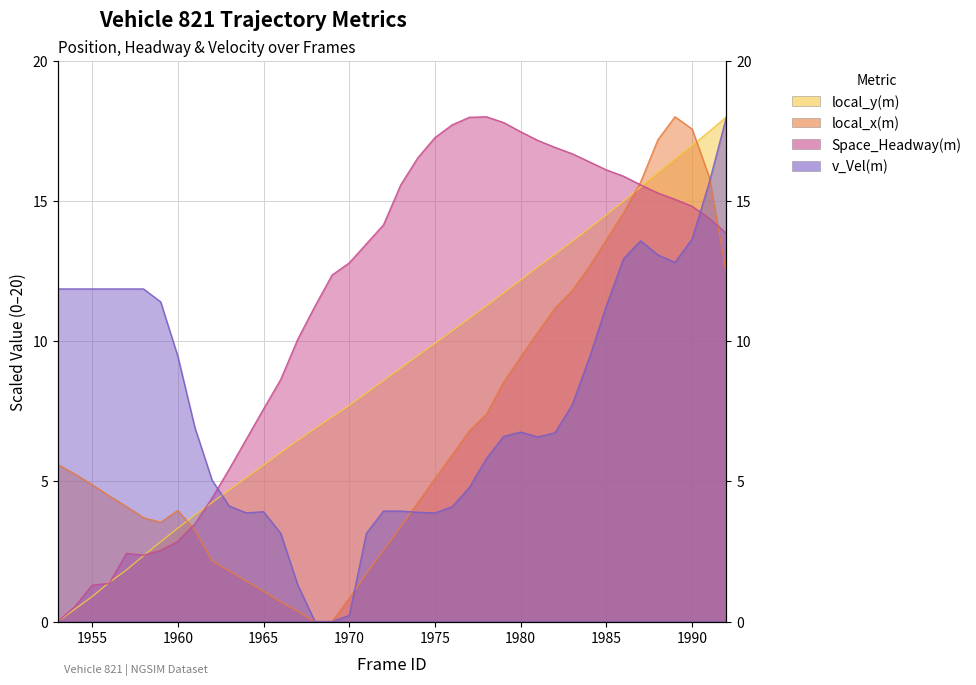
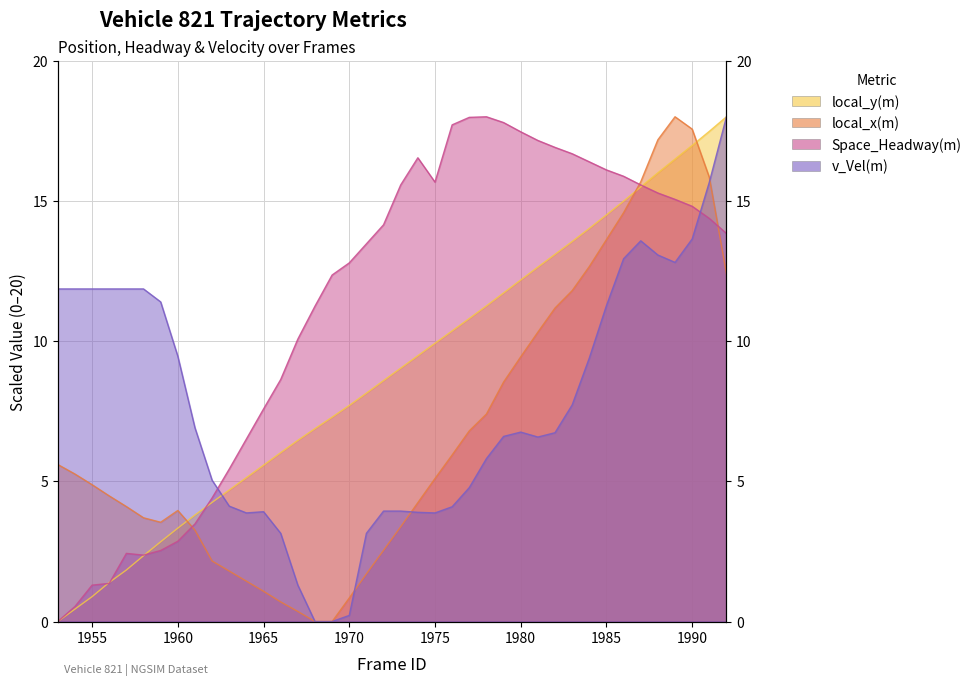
Space_Headway(m), 1975: 17.3 -> 15.7
